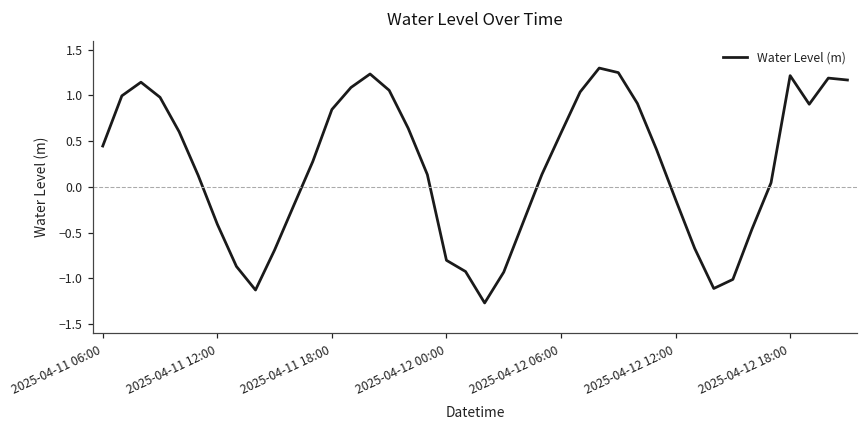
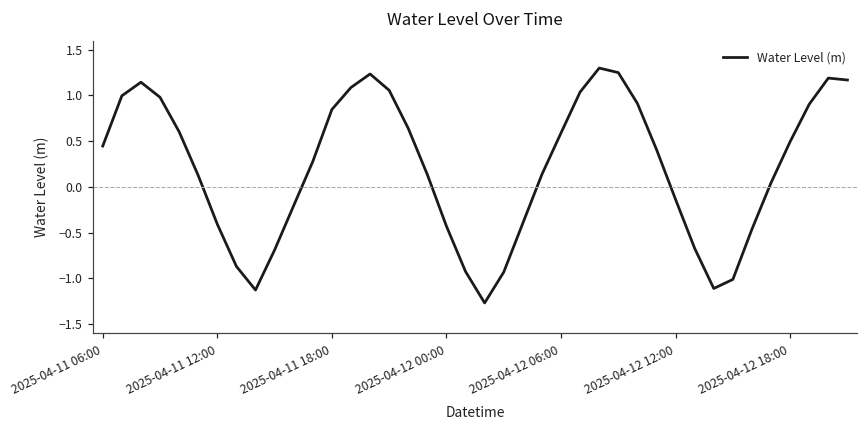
2025-04-12 00:00: -0.8 -> -0.4
2025-04-12 18:00: 1.2 -> 0.5
